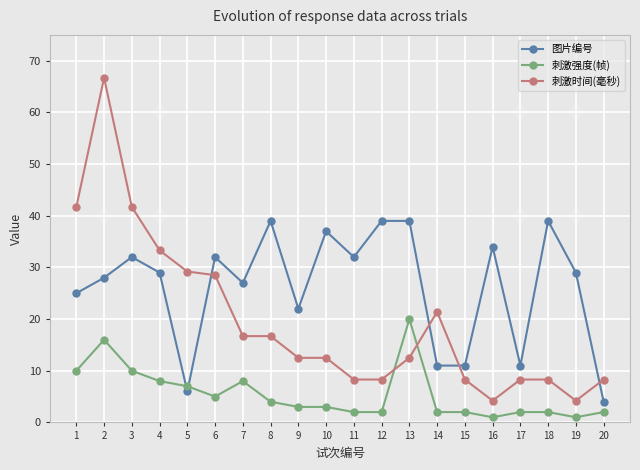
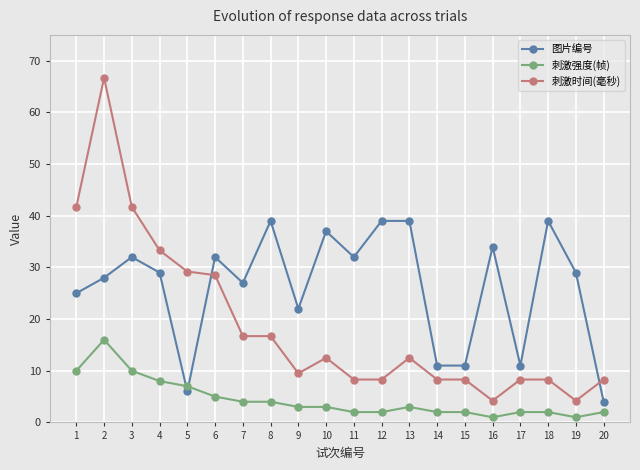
刺激强度(帧), 7: 8 -> 4
刺激时间(毫秒), 9: 13 -> 10
刺激强度(帧), 13: 20 -> 3
刺激时间(毫秒), 14: 21 -> 8
